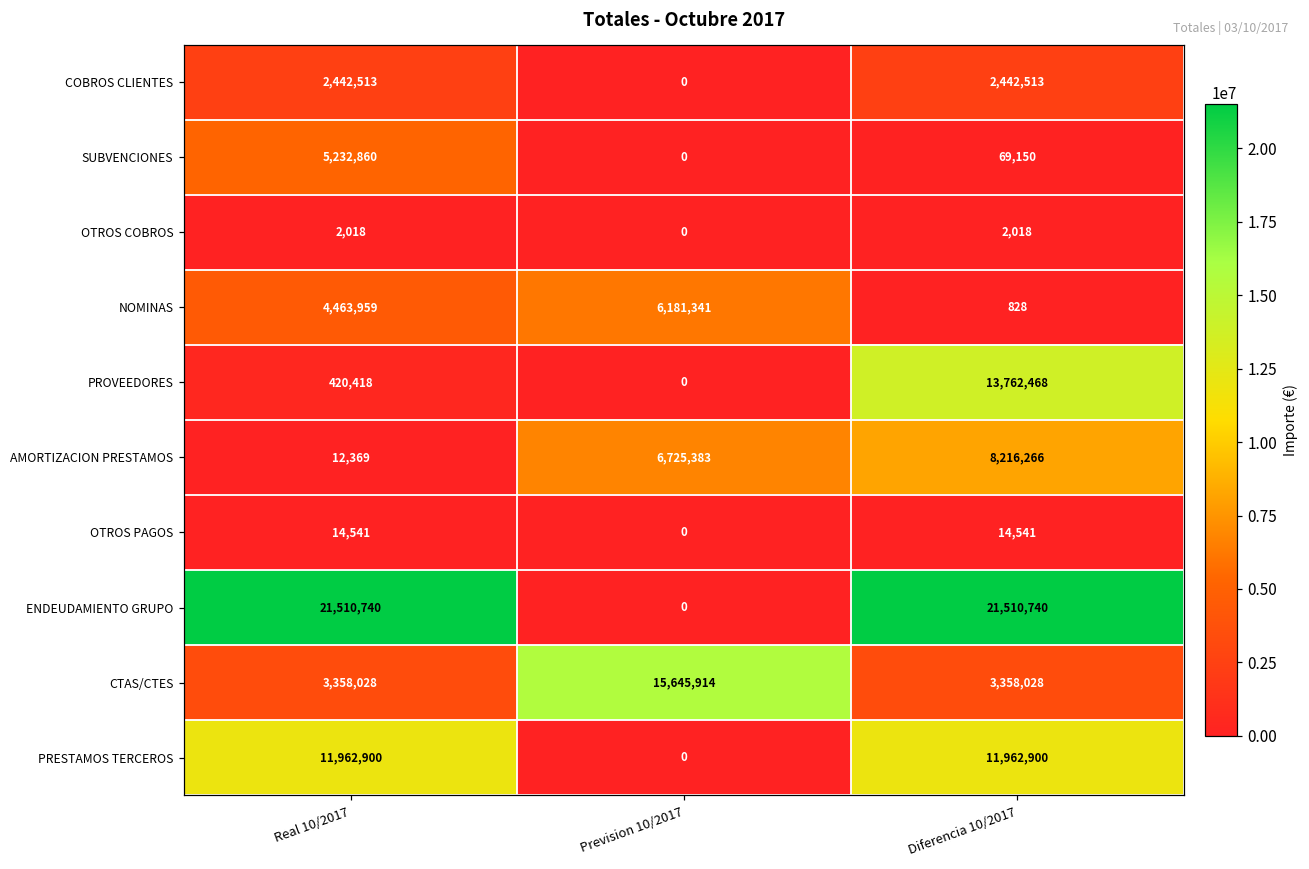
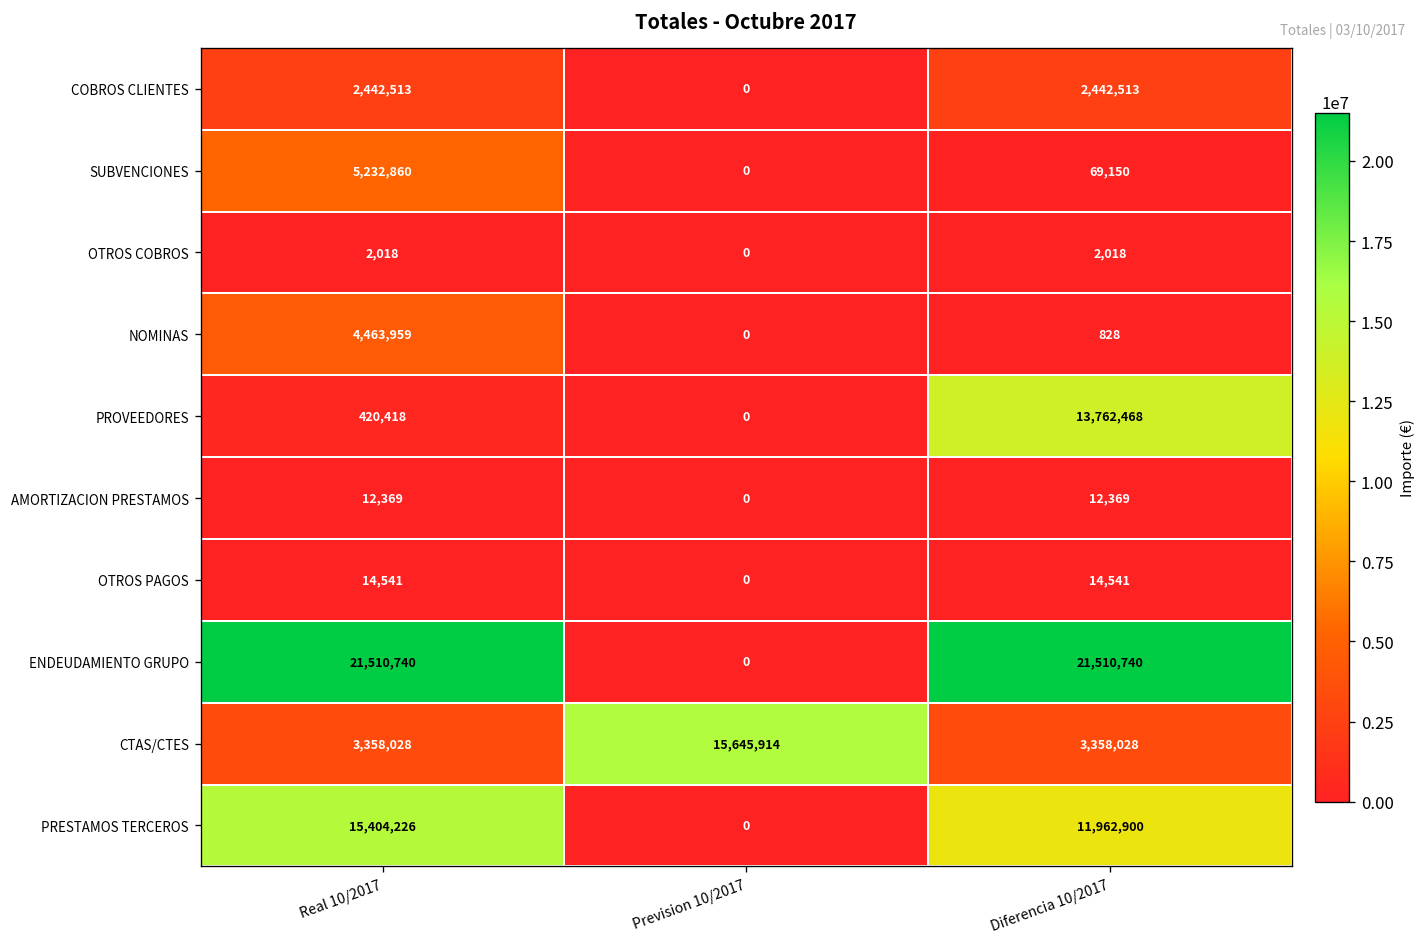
NOMINAS, Prevision 10/2017: 6,181,341 -> 0
AMORTIZACION PRESTAMOS, Prevision 10/2017: 6,725,383 -> 0
AMORTIZACION PRESTAMOS, Diferencia 10/2017: 8,216,266 -> 12,369
PRESTAMOS TERCEROS, Real 10/2017: 11,962,900 -> 15,404,226
